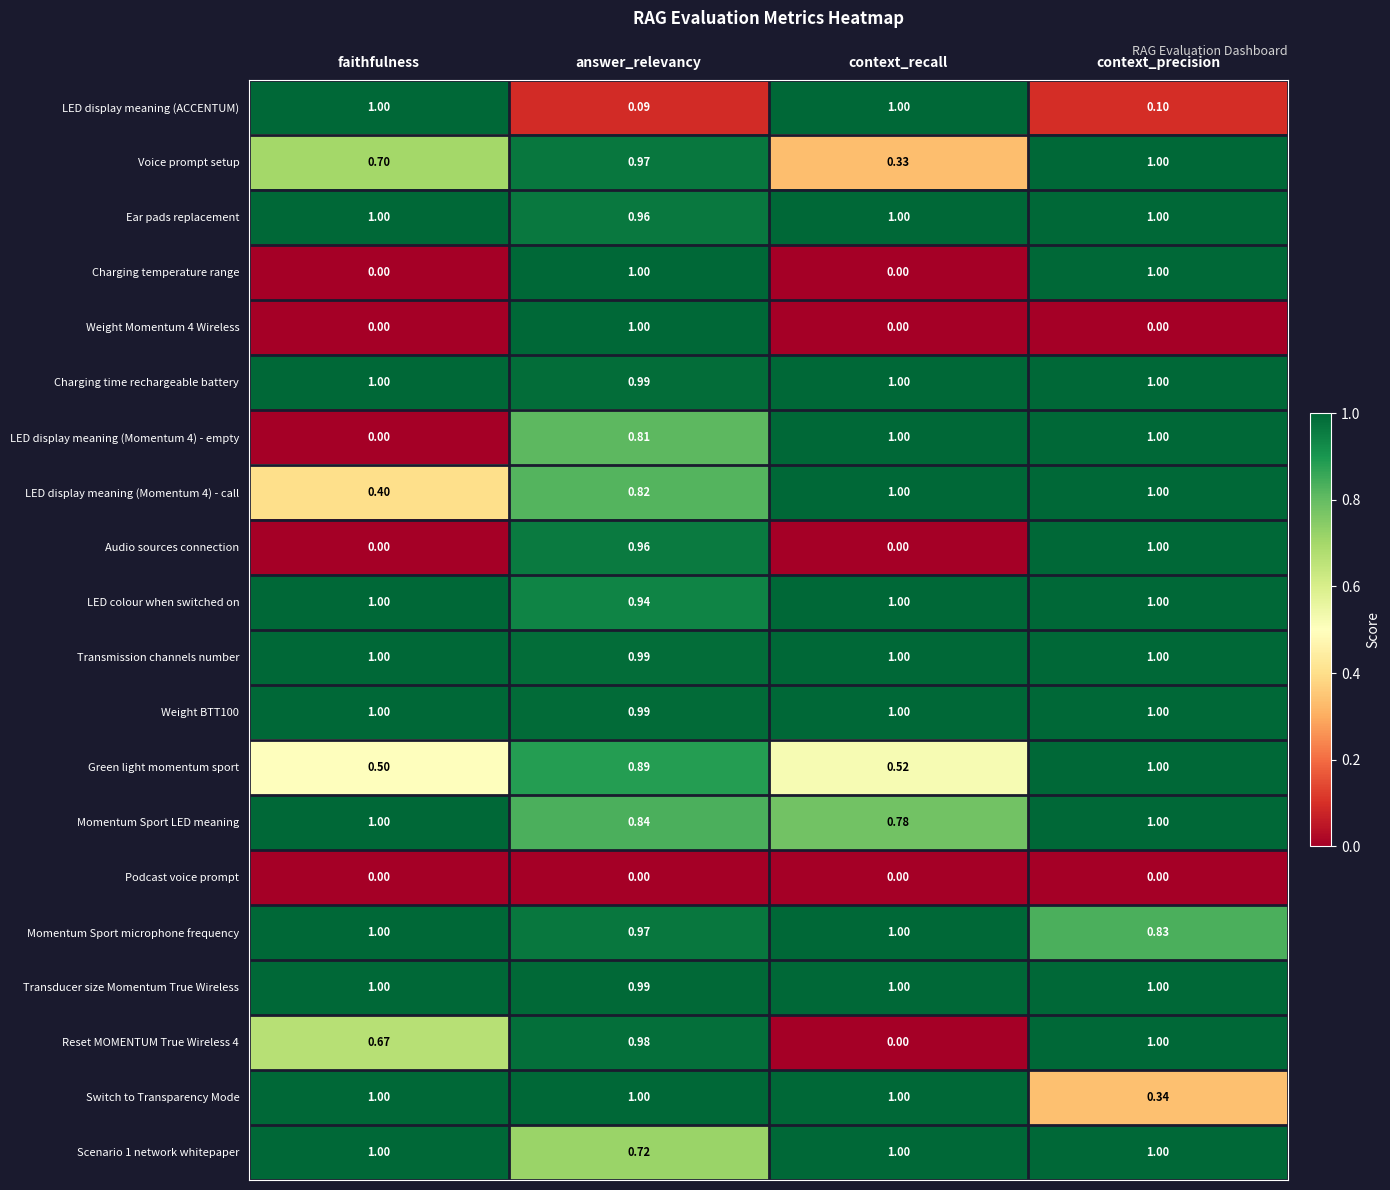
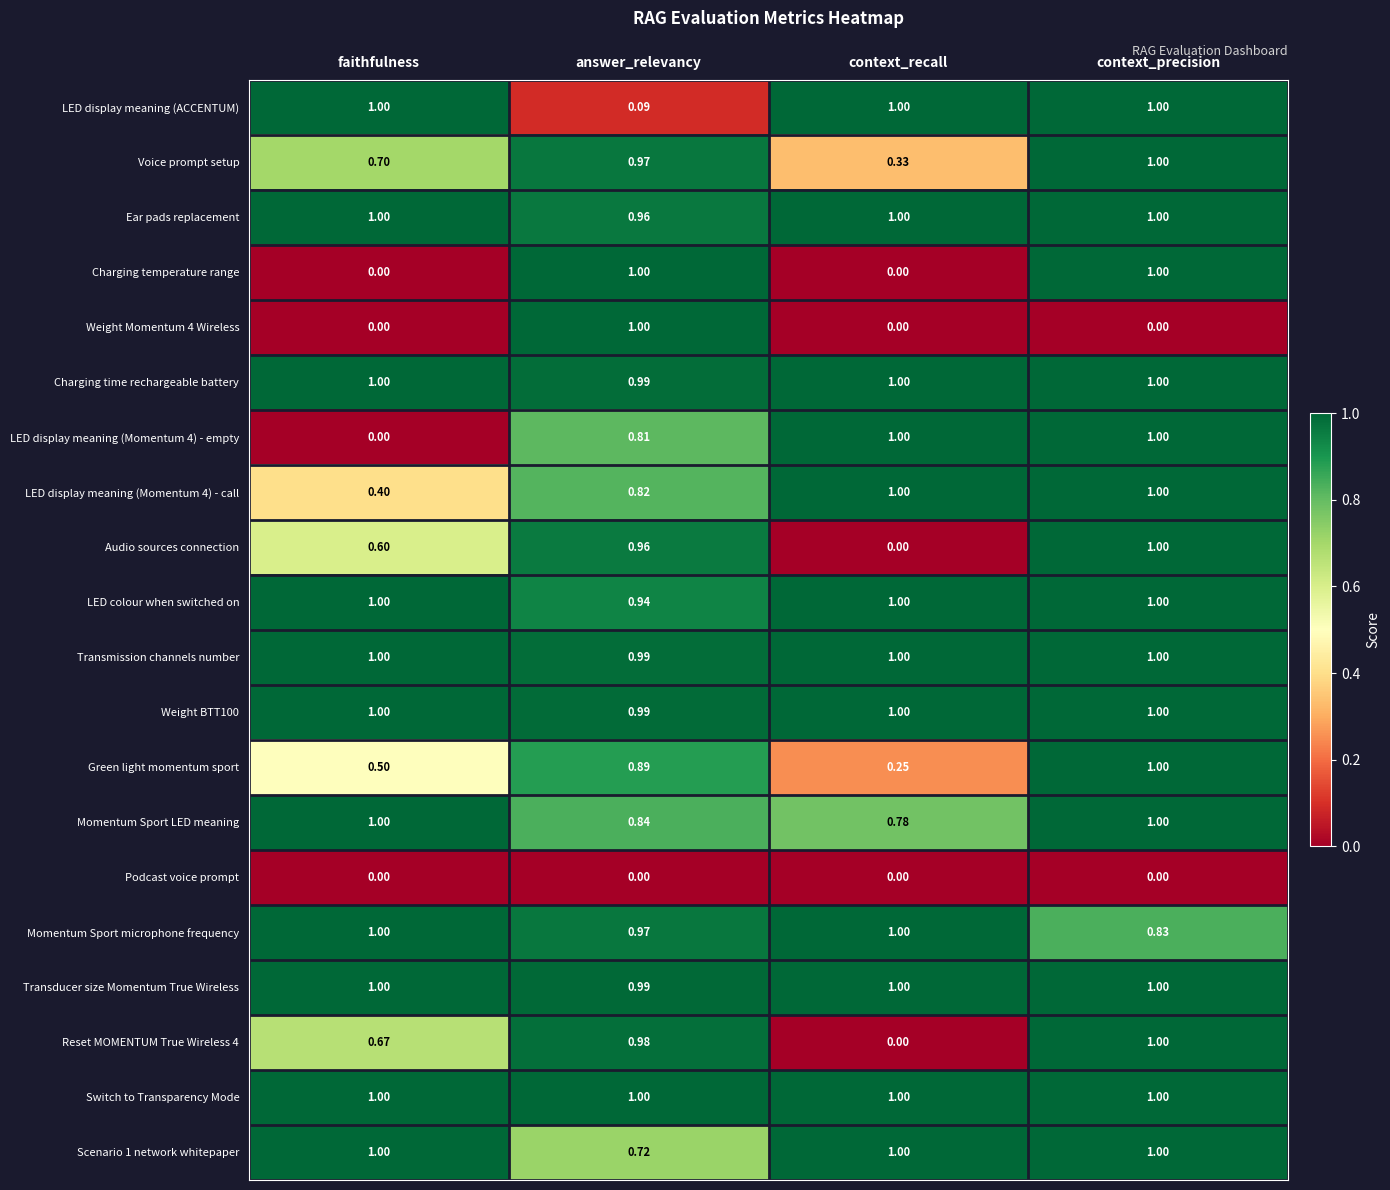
LED display meaning (ACCENTUM), context_precision: 0.10 -> 1.00
Audio sources connection, faithfulness: 0.00 -> 0.60
Green light momentum sport, context_recall: 0.52 -> 0.25
Switch to Transparency Mode, context_precision: 0.34 -> 1.00
